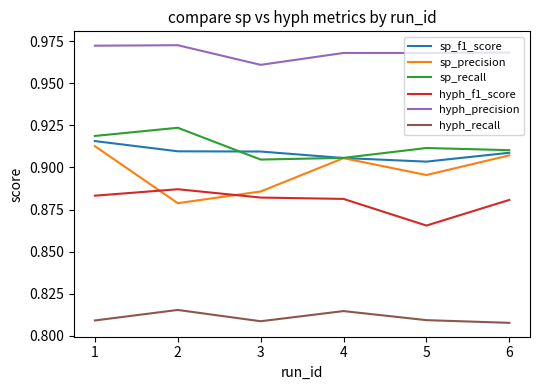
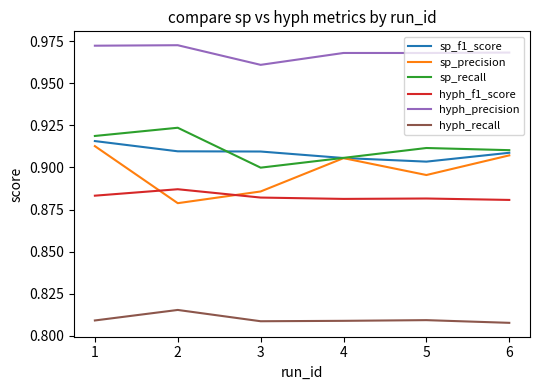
sp_recall, 3: 0.905 -> 0.900
hyph_recall, 4: 0.815 -> 0.809
hyph_f1_score, 5: 0.865 -> 0.882
